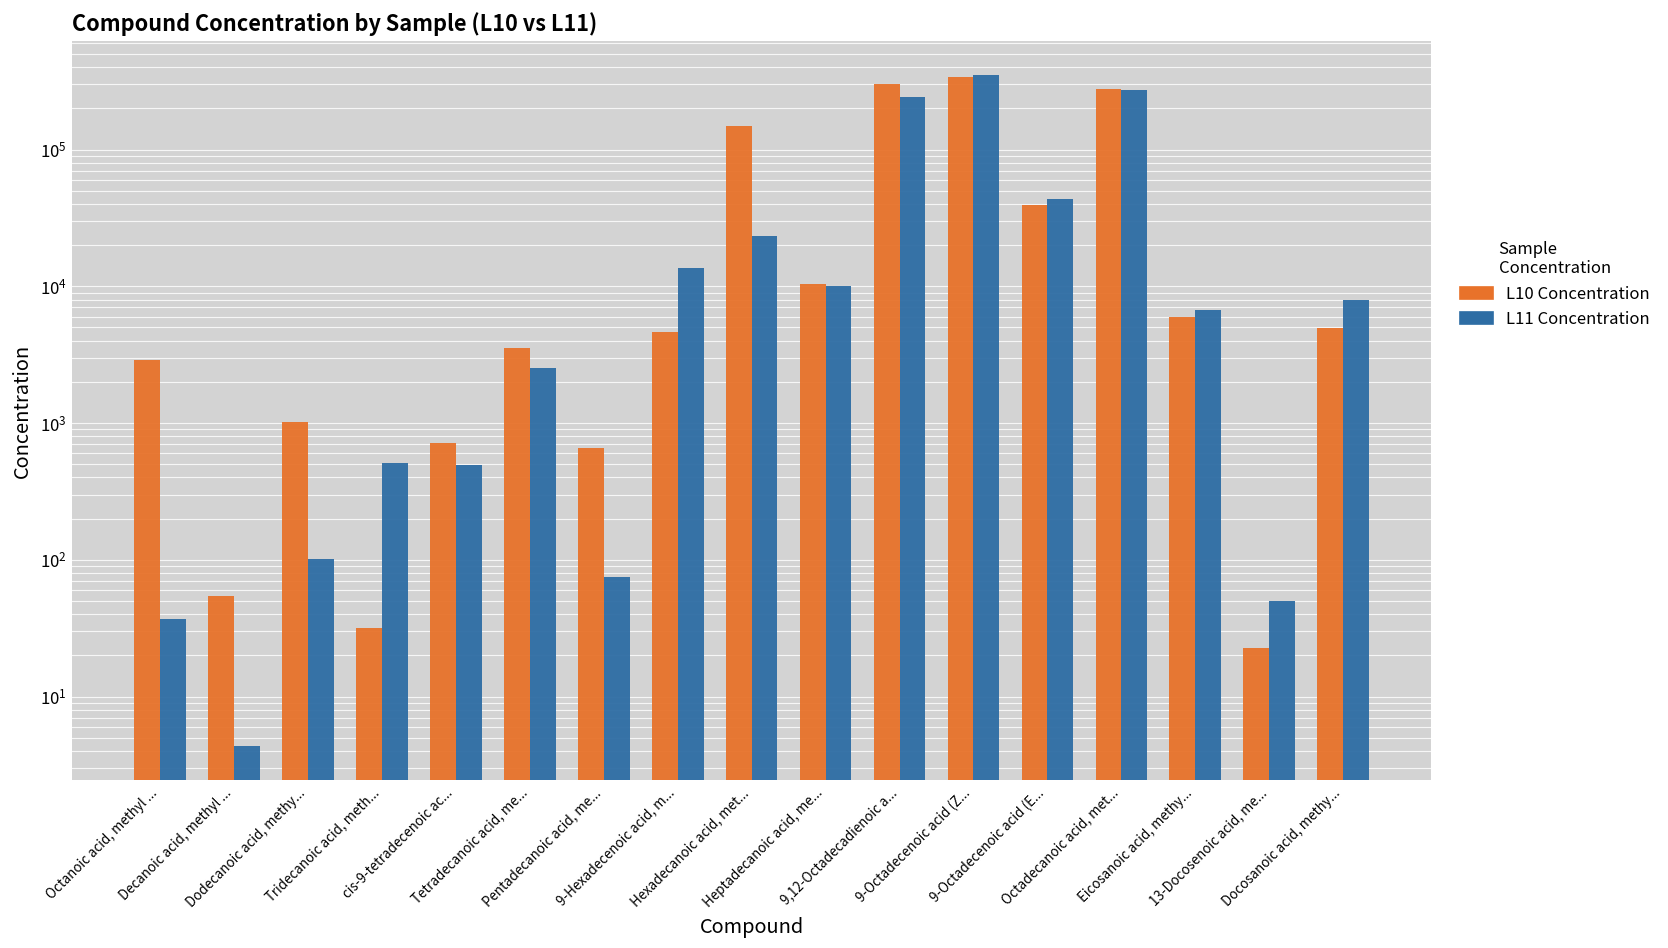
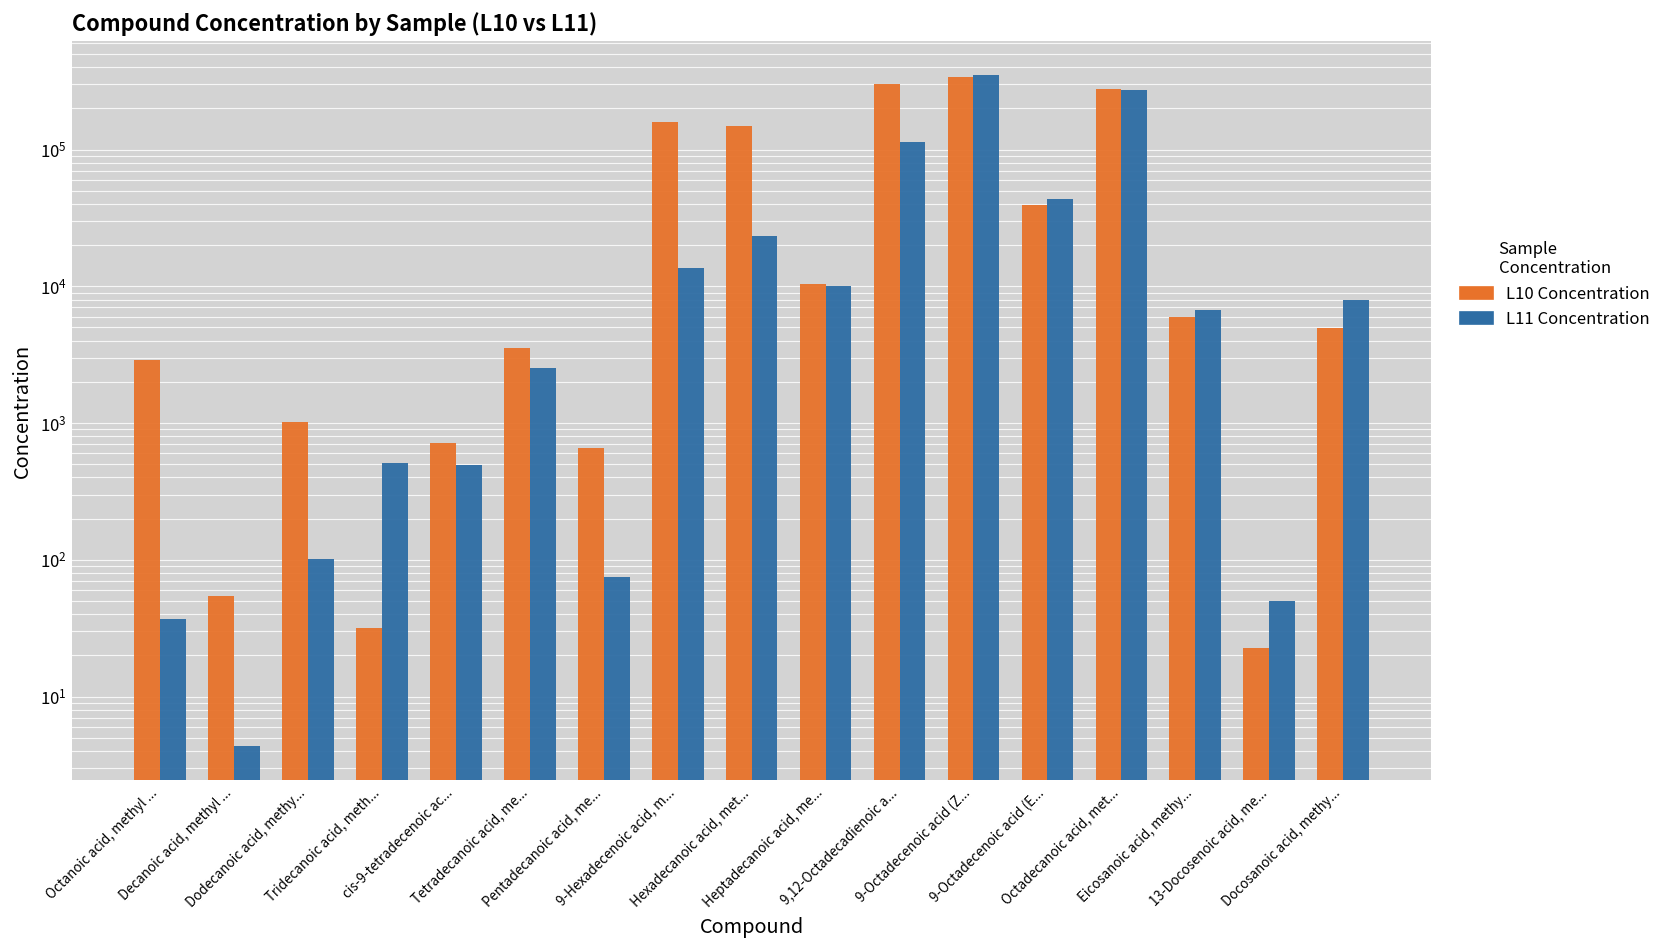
L10 Concentration, 9-Hexadecenoic acid, m...: 4700 -> 160000
L11 Concentration, 9,12-Octadecadienoic a...: 240000 -> 110000
